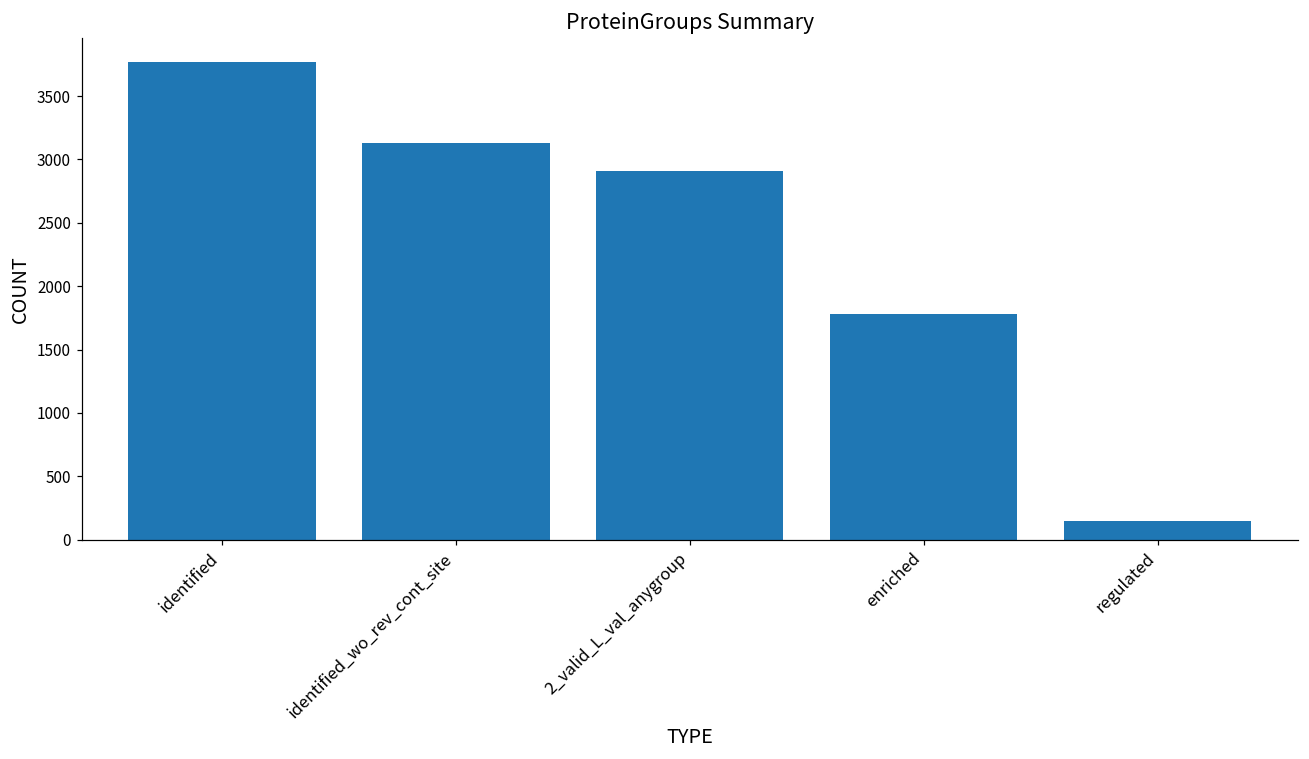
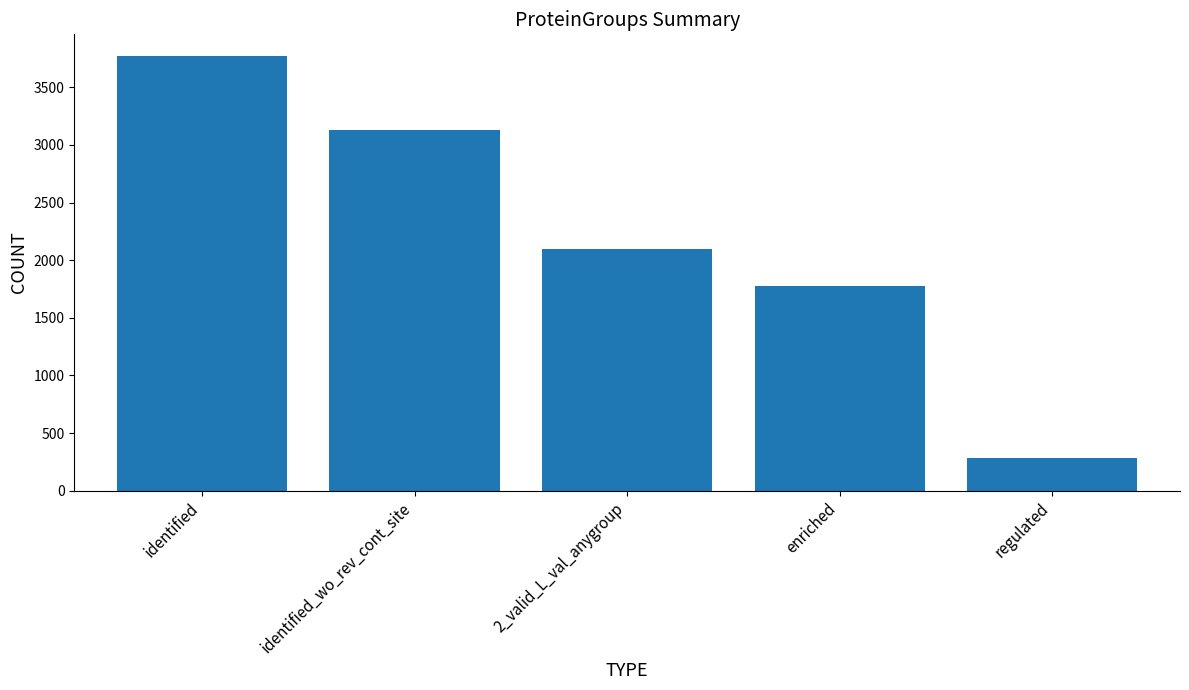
2_valid_L_val_anygroup: 2910 -> 2090
regulated: 150 -> 280
